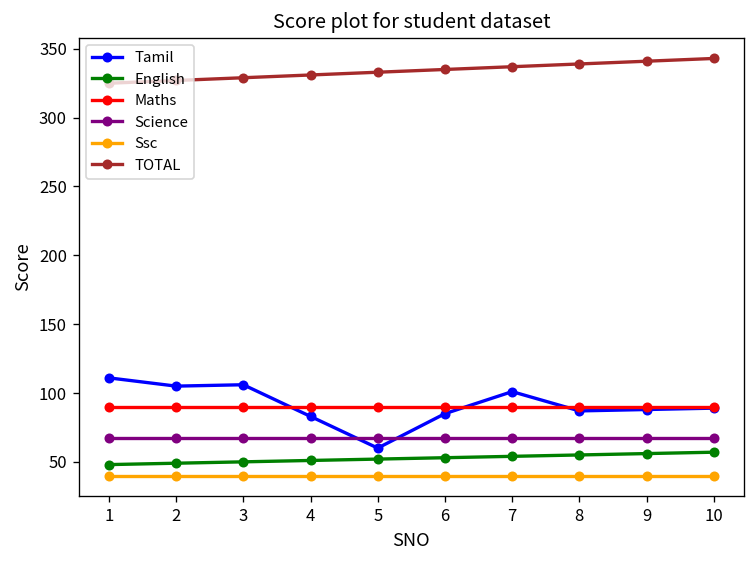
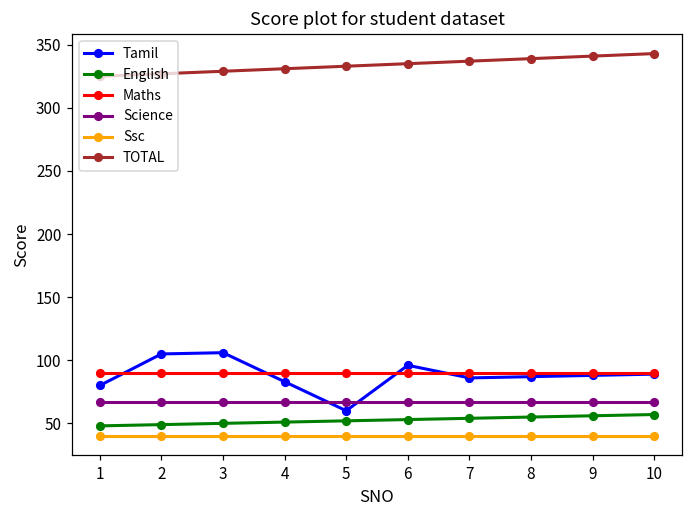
Tamil, 1: 111 -> 80
Tamil, 6: 85 -> 96
Tamil, 7: 101 -> 86
